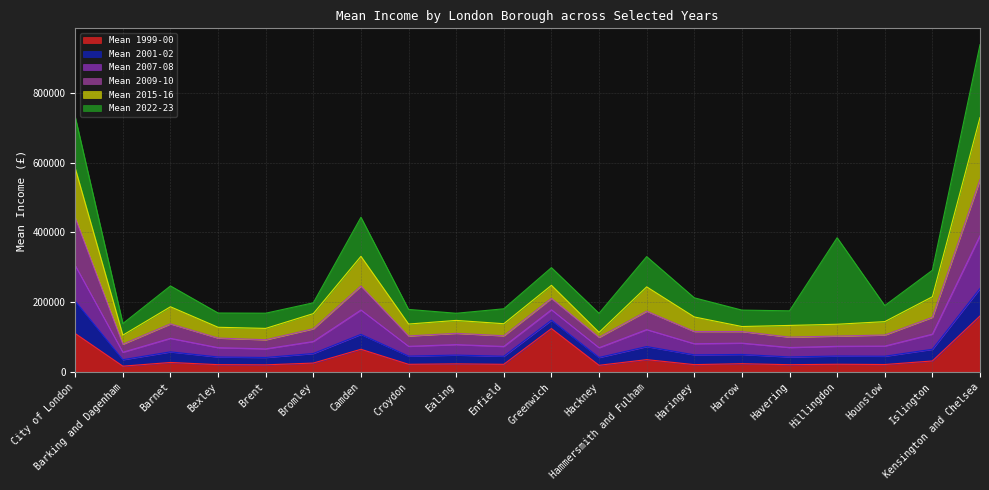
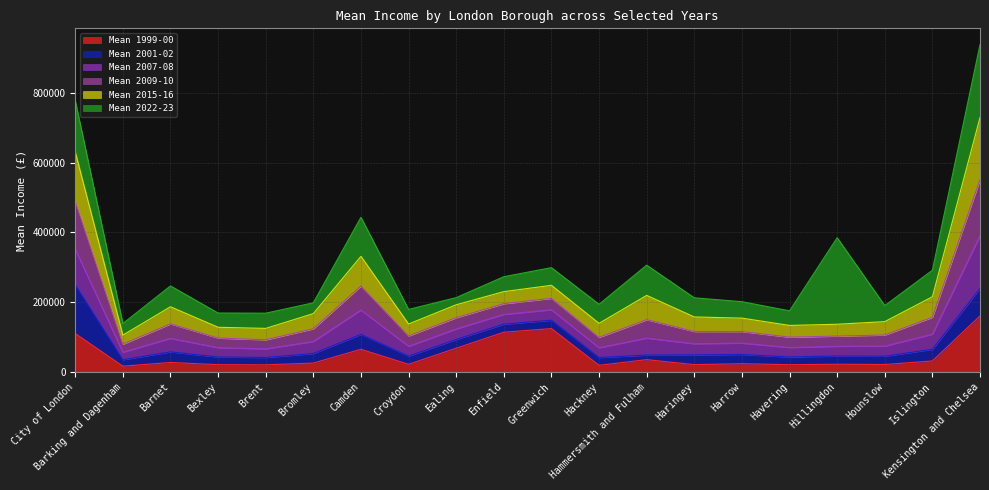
Mean 2001-02, City of London: 90000 -> 140000
Mean 1999-00, Ealing: 20000 -> 70000
Mean 1999-00, Enfield: 20000 -> 110000
Mean 2015-16, Hackney: 10000 -> 40000
Mean 2001-02, Hammersmith and Fulham: 40000 -> 10000
Mean 2015-16, Harrow: 10000 -> 40000
